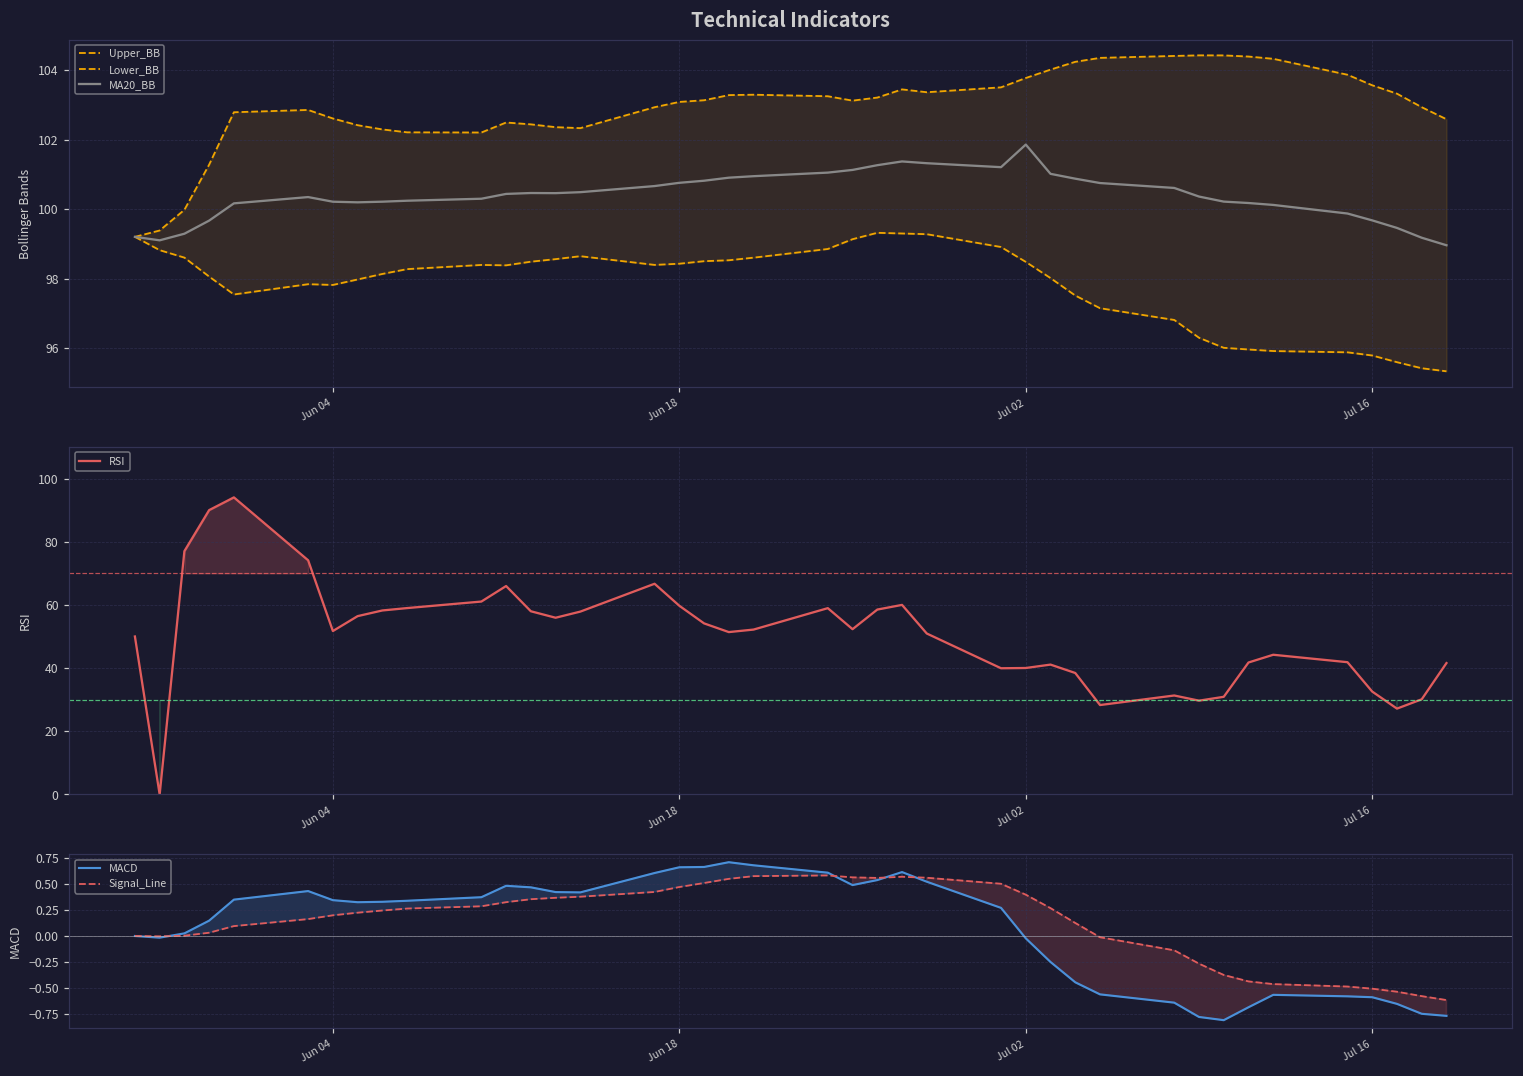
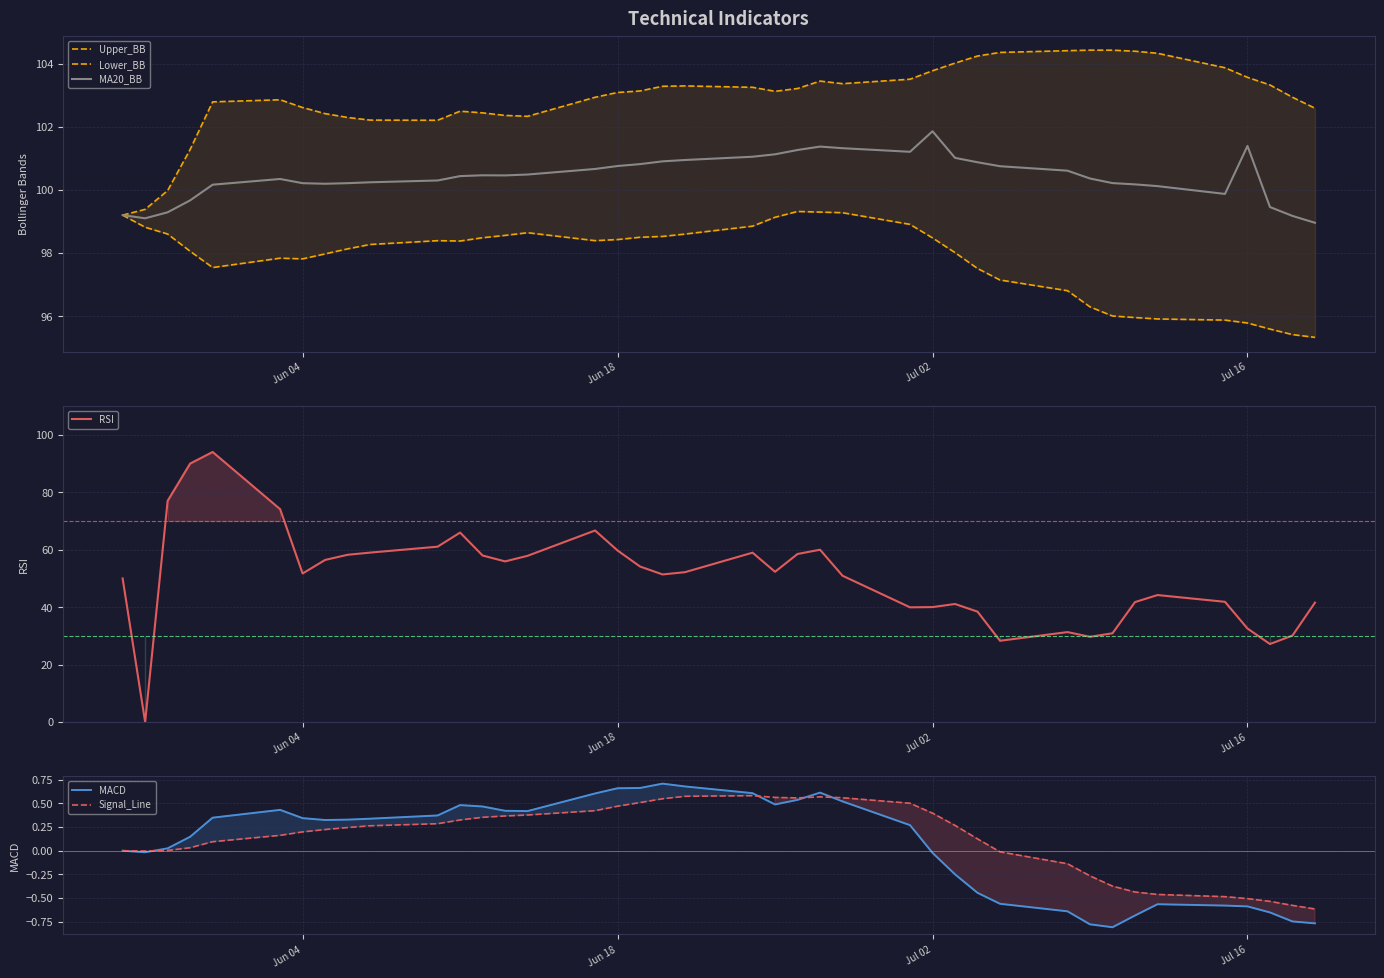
Technical Indicators, MA20_BB, Jul 16: 99.7 -> 101.4
